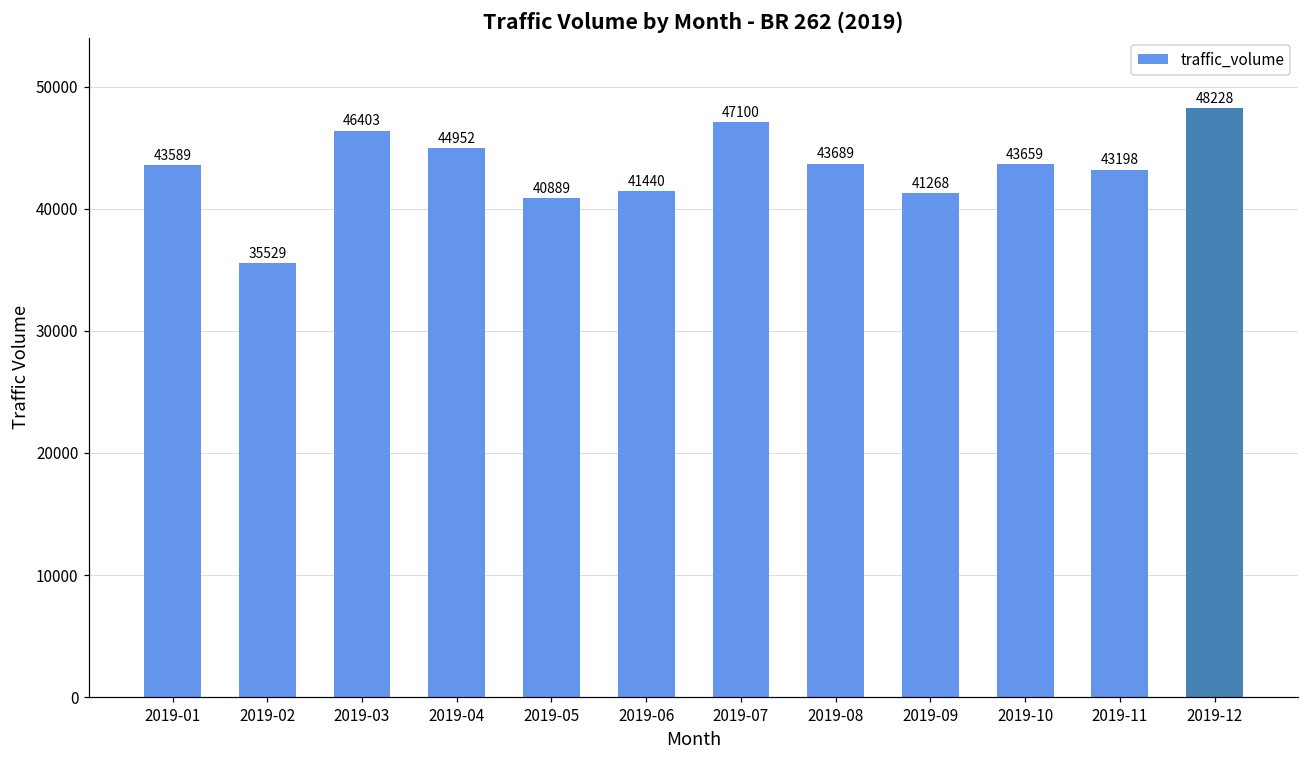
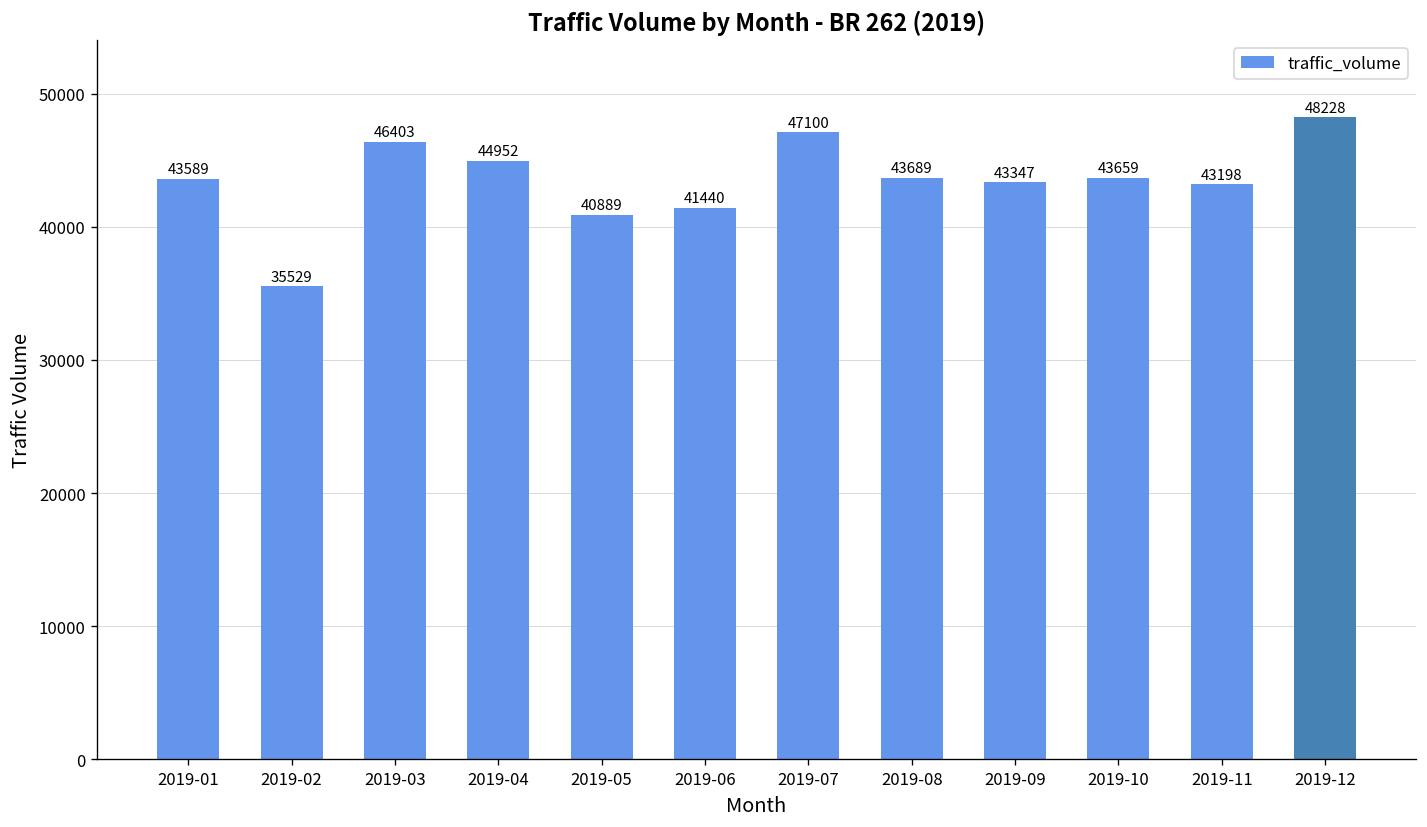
2019-09: 41268 -> 43347
